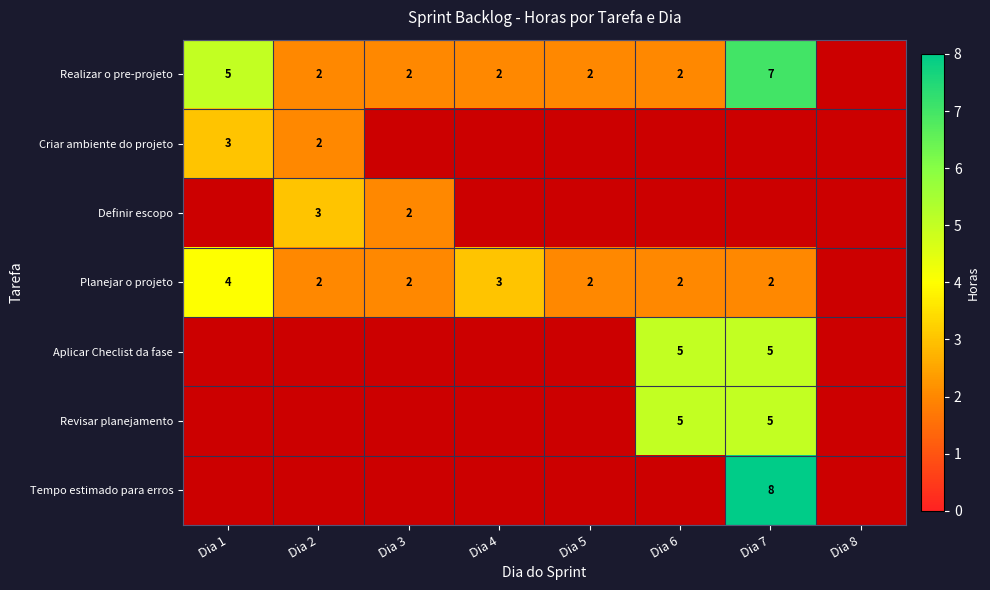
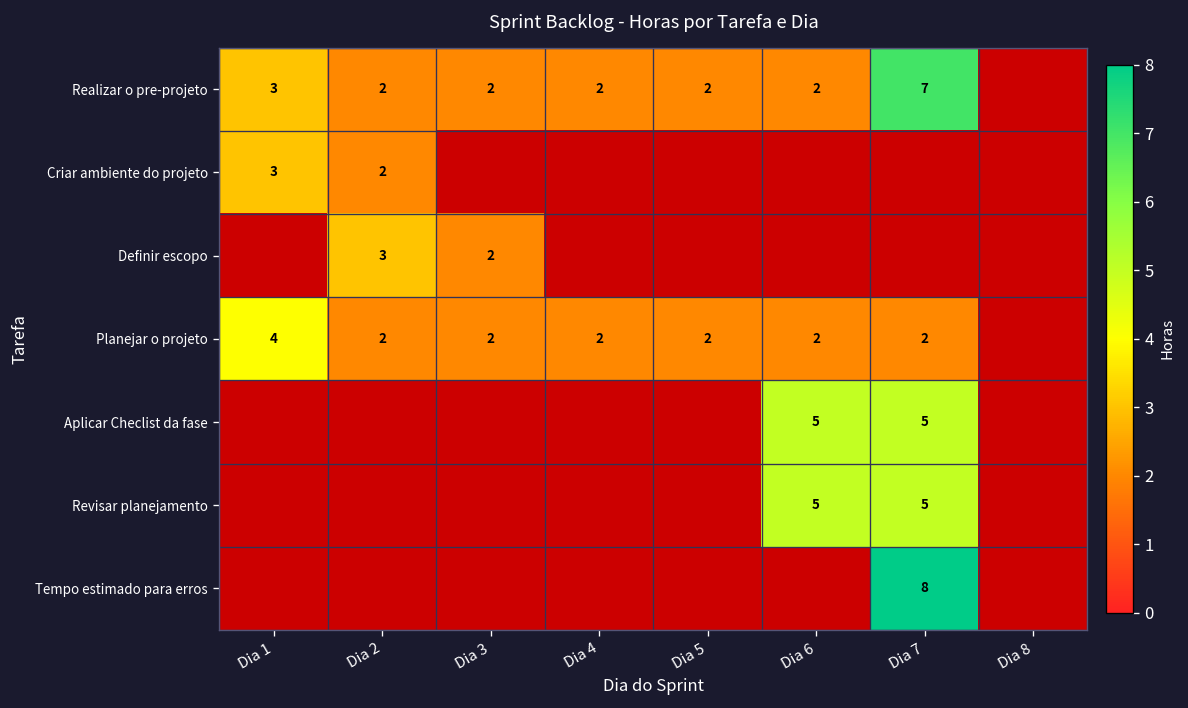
Realizar o pre-projeto, Dia 1: 5 -> 3
Planejar o projeto, Dia 4: 3 -> 2
